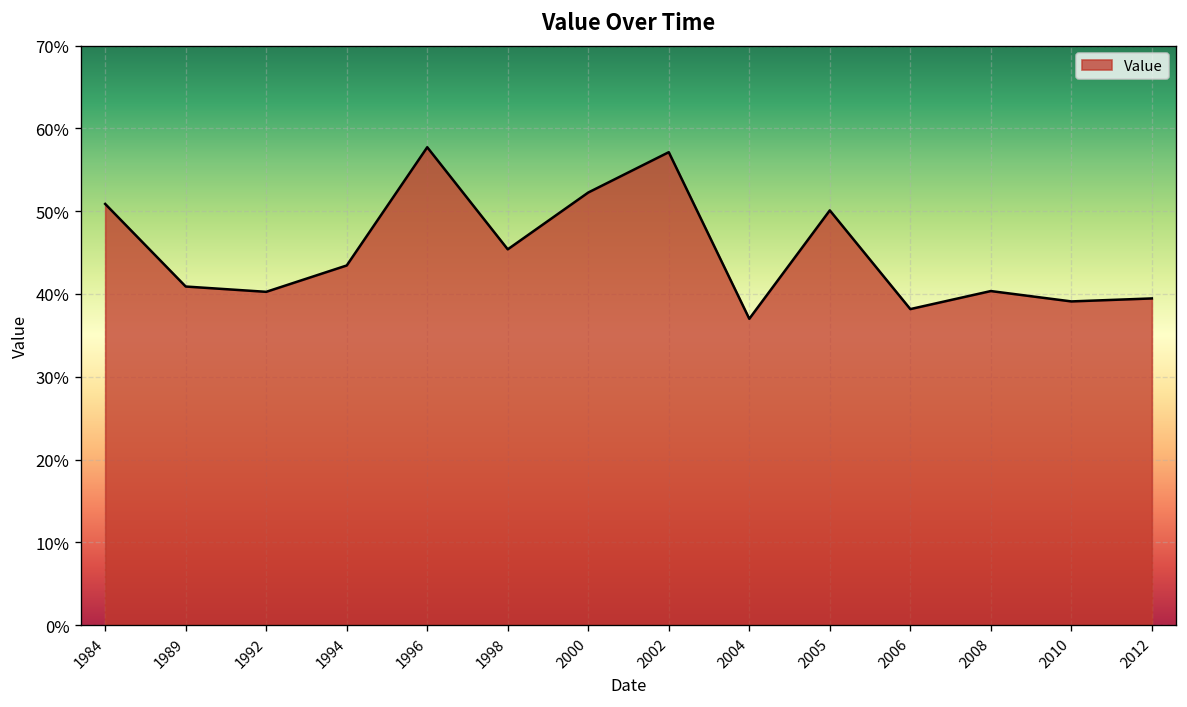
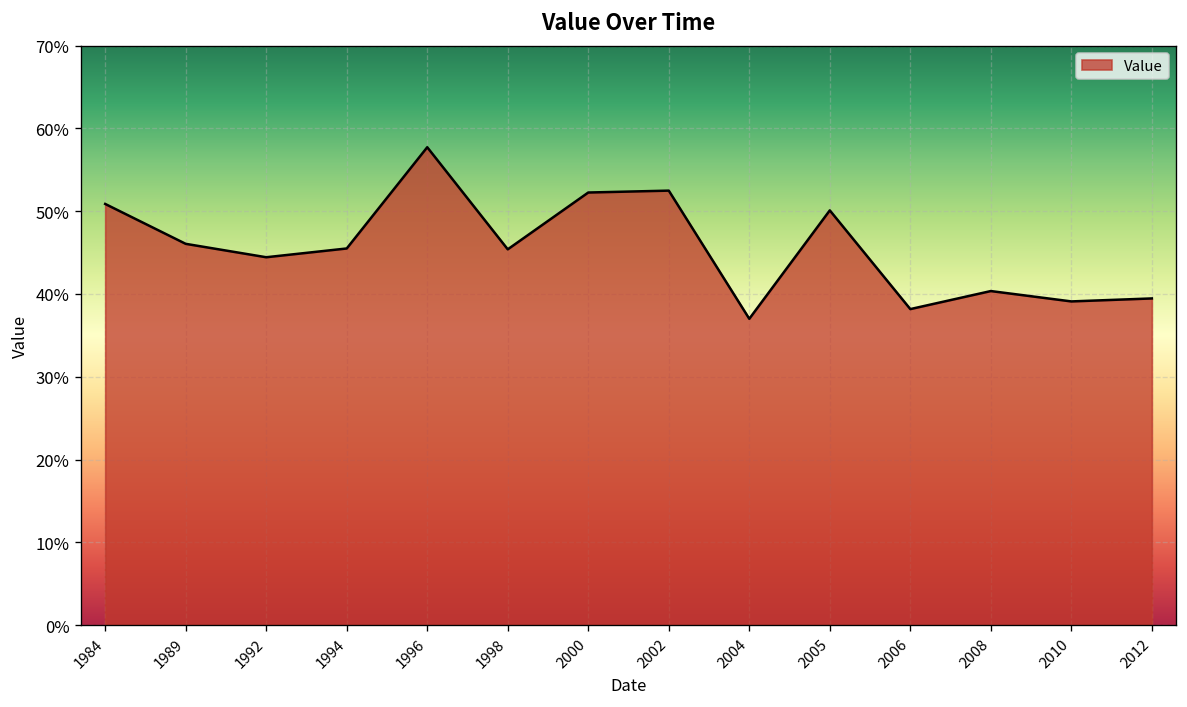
1989: 41% -> 46%
1992: 40% -> 44%
1994: 43% -> 45%
2002: 57% -> 52%
